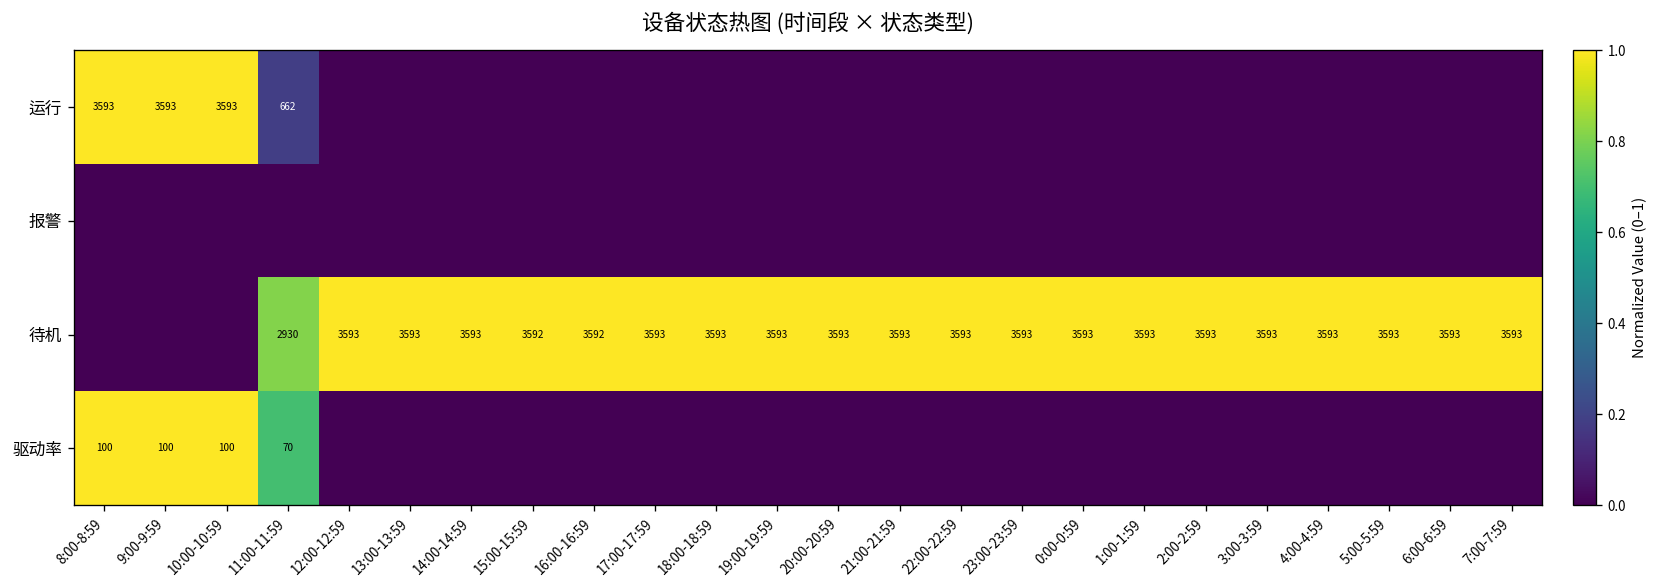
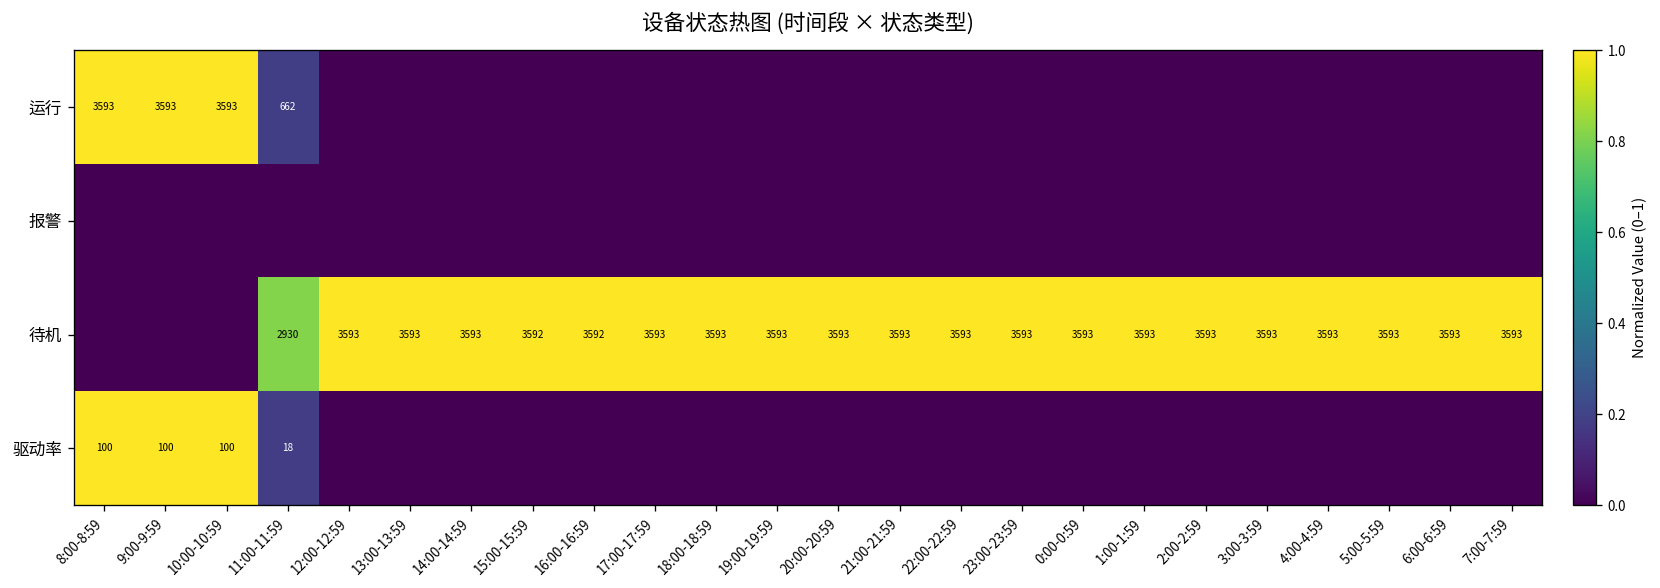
驱动率, 11:00-11:59: 70 -> 18
